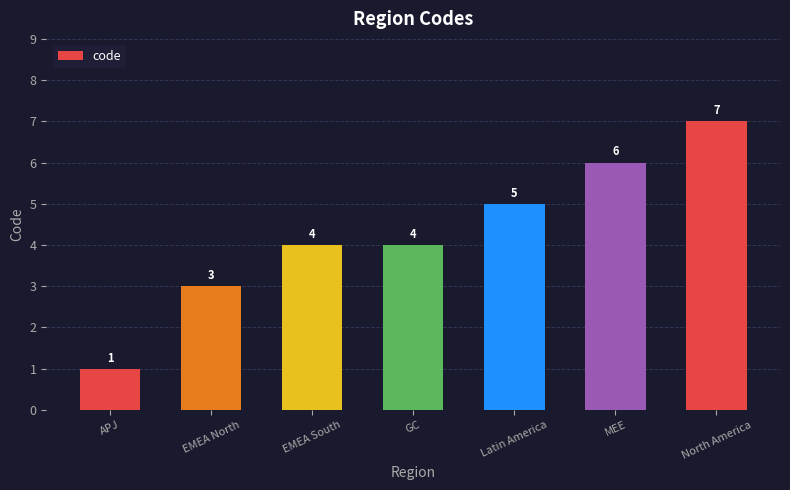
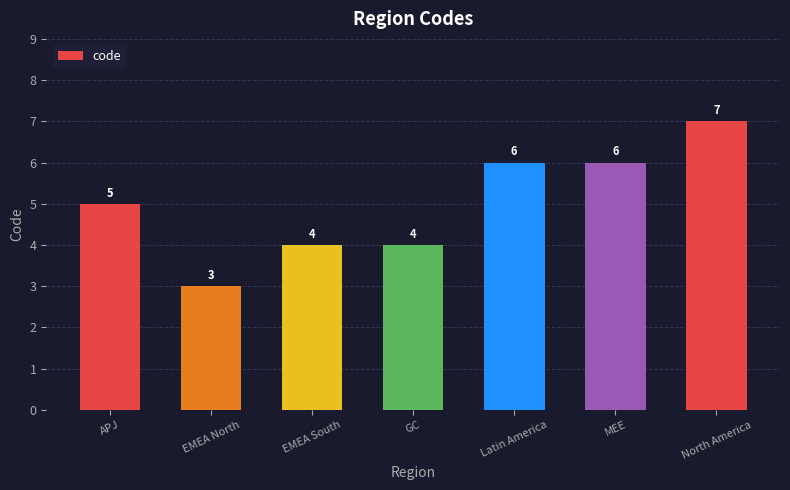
APJ: 1 -> 5
Latin America: 5 -> 6
